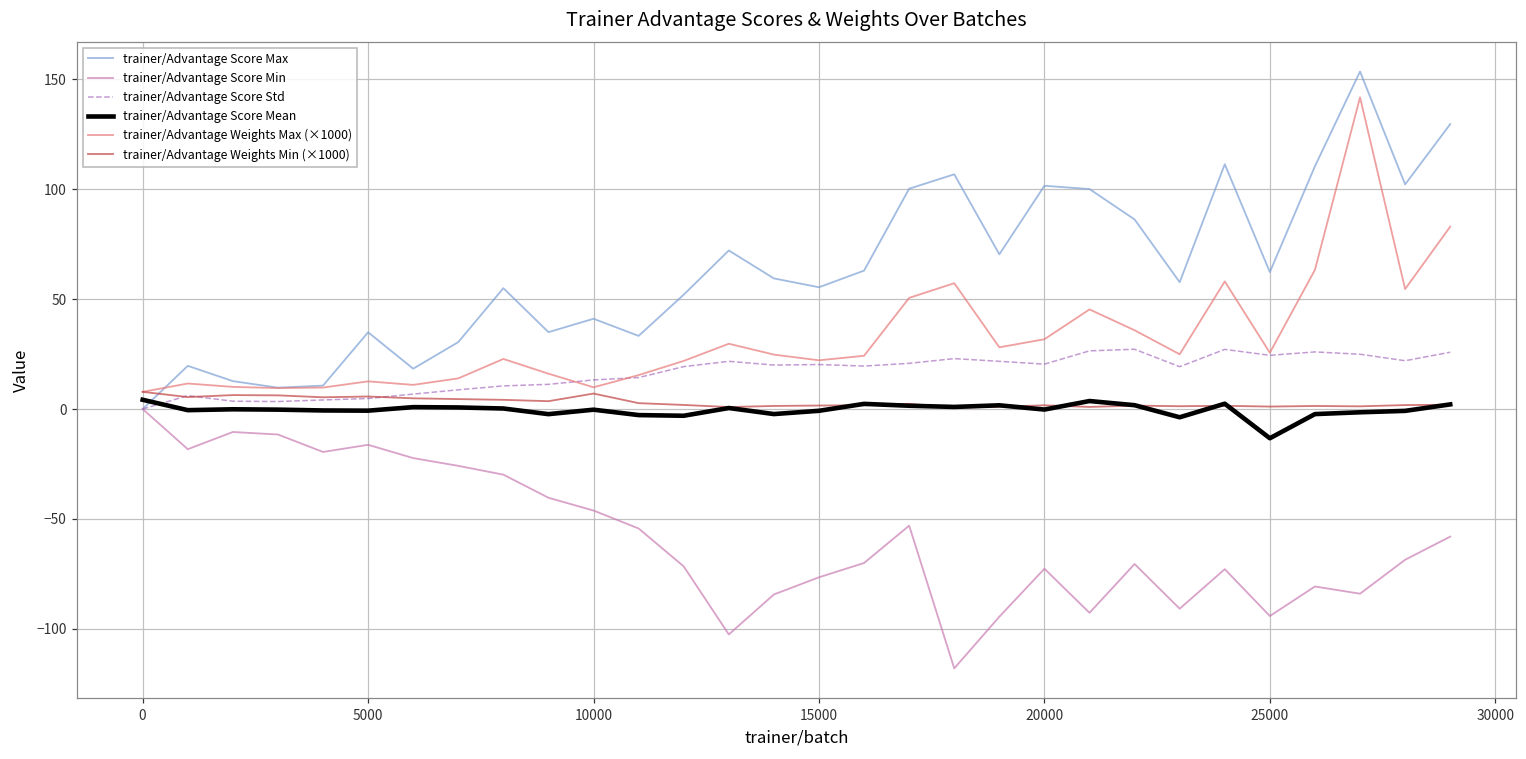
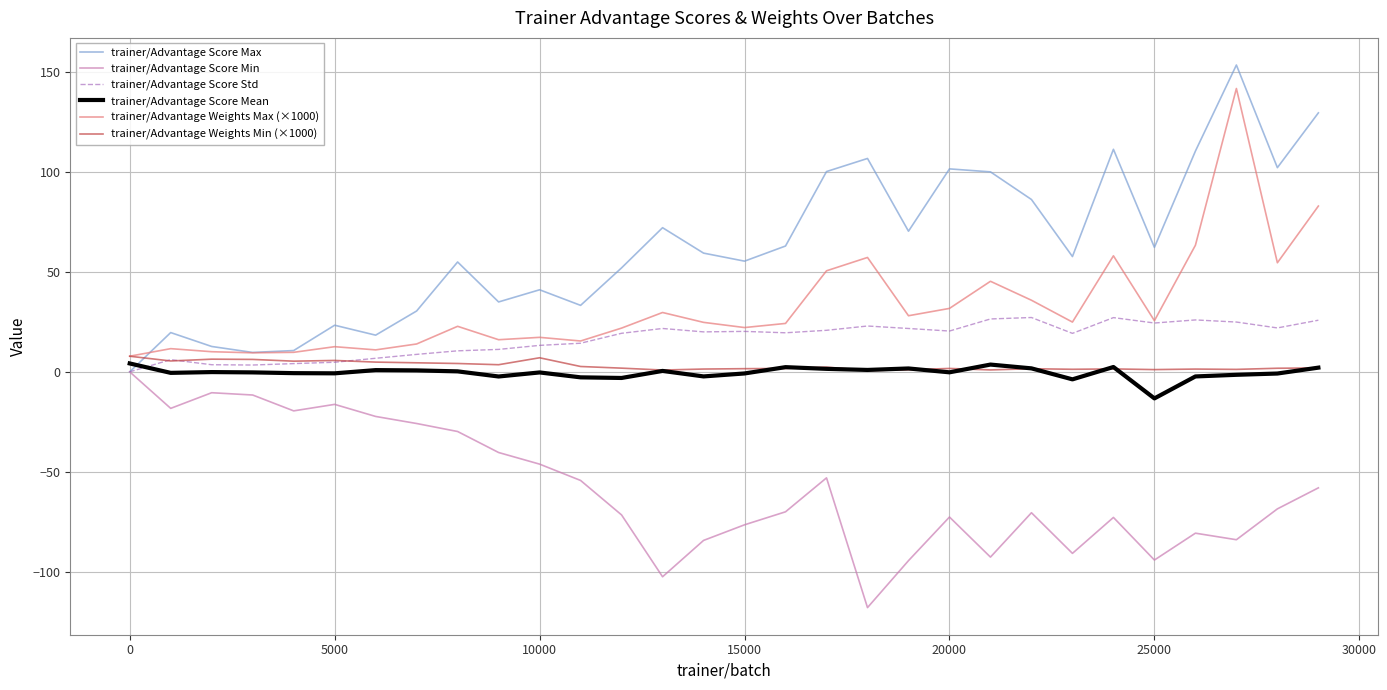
trainer/Advantage Score Max, 5000: 35 -> 23
trainer/Advantage Weights Max (×1000), 10000: 10 -> 17
